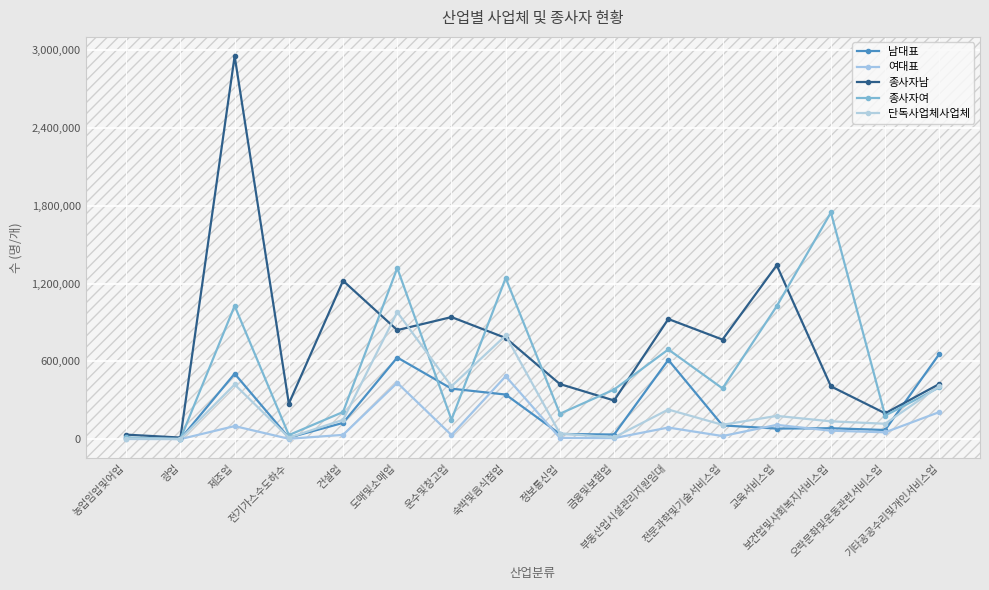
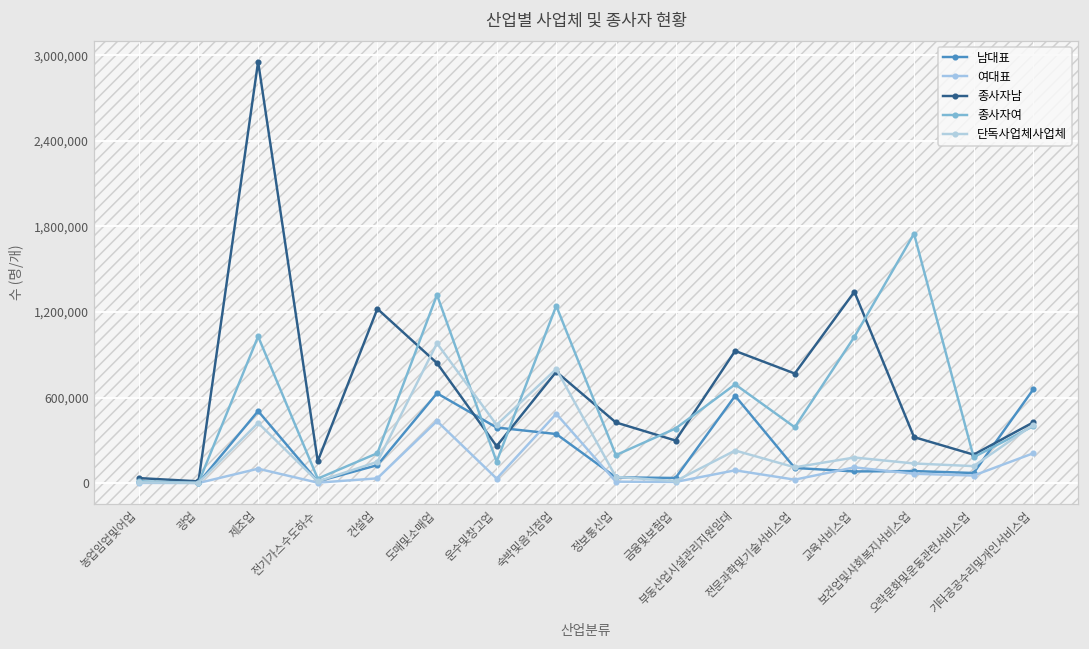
종사자남, 전기가스수도하수: 270,000 -> 150,000
종사자남, 운수및창고업: 940,000 -> 260,000
종사자남, 보건업및사회복지서비스업: 410,000 -> 320,000
